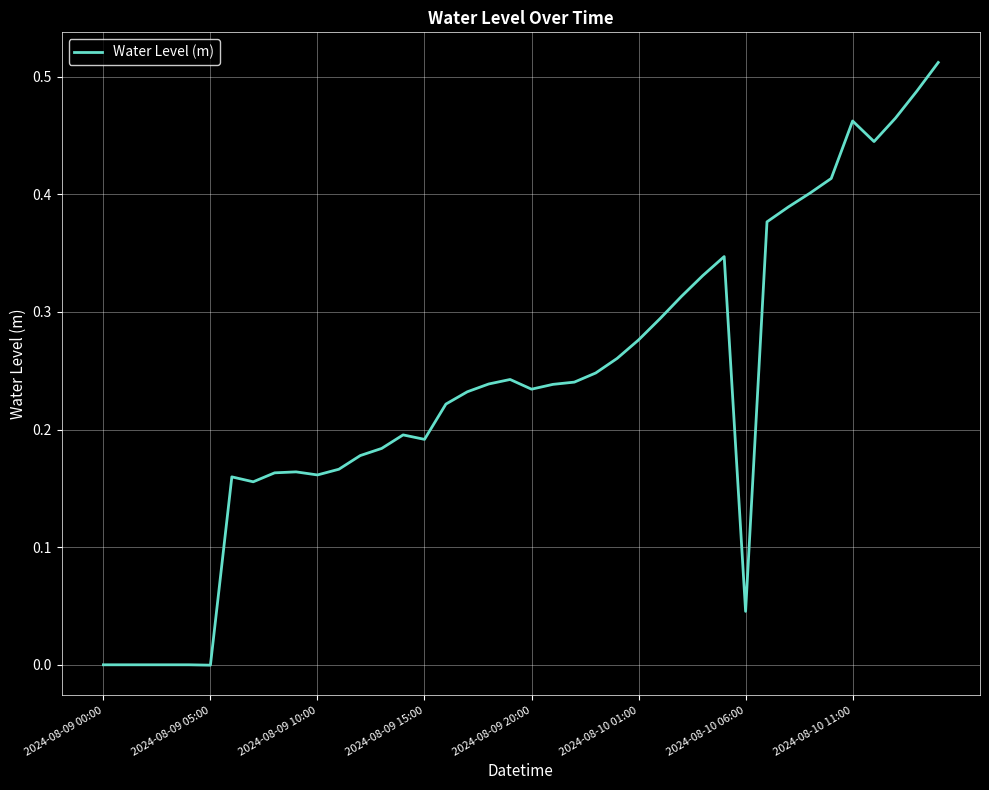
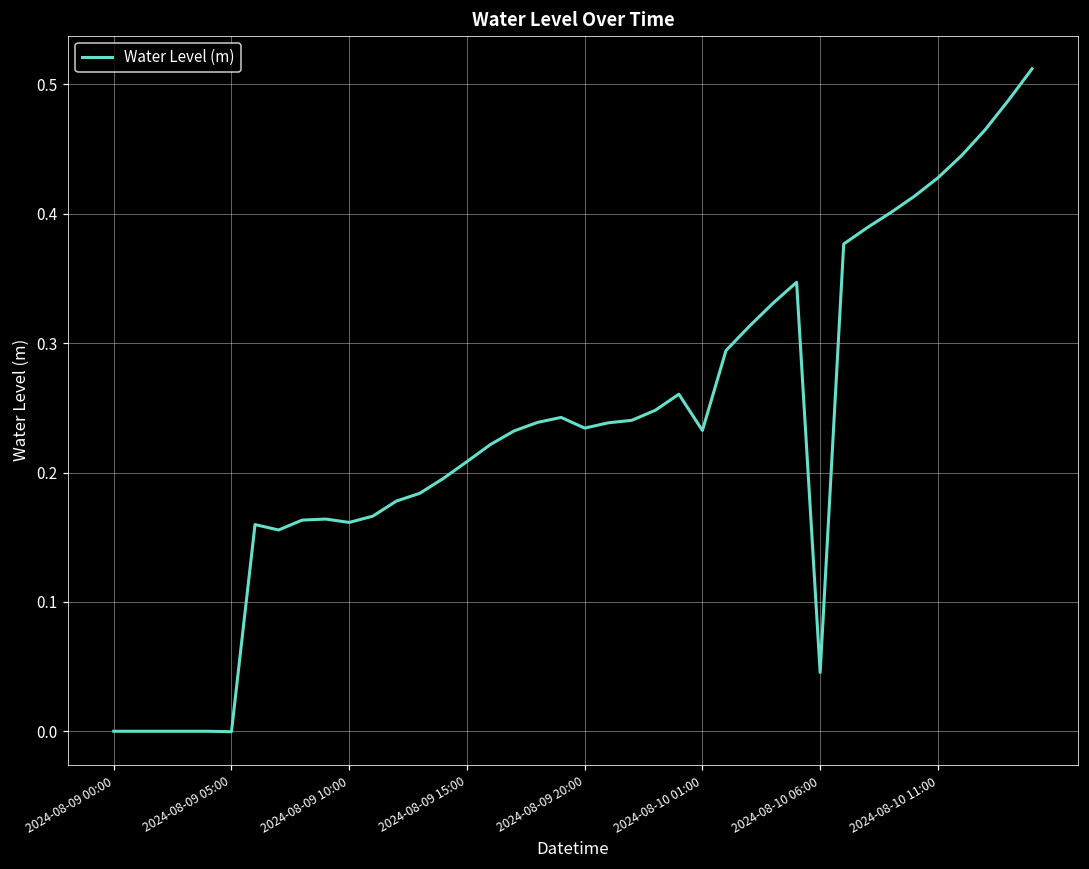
2024-08-09 15:00: 0.192 -> 0.208
2024-08-10 01:00: 0.276 -> 0.233
2024-08-10 11:00: 0.462 -> 0.428
